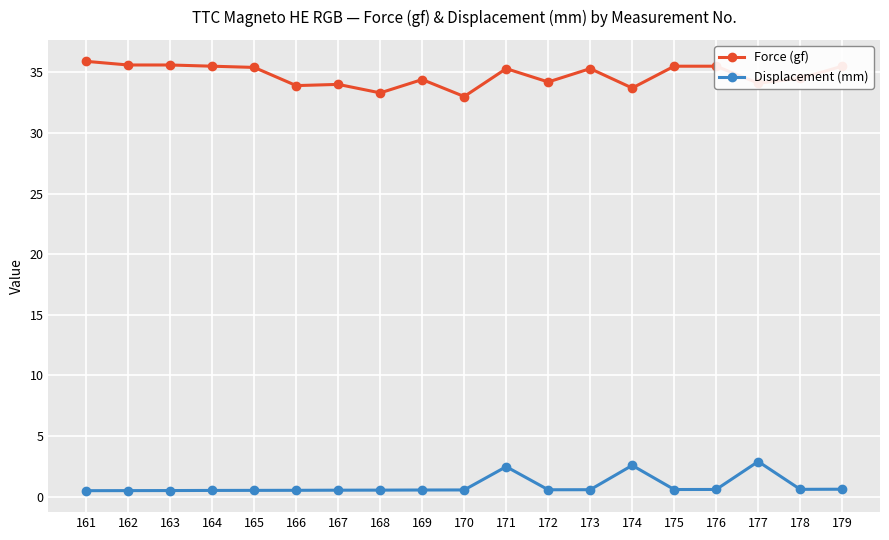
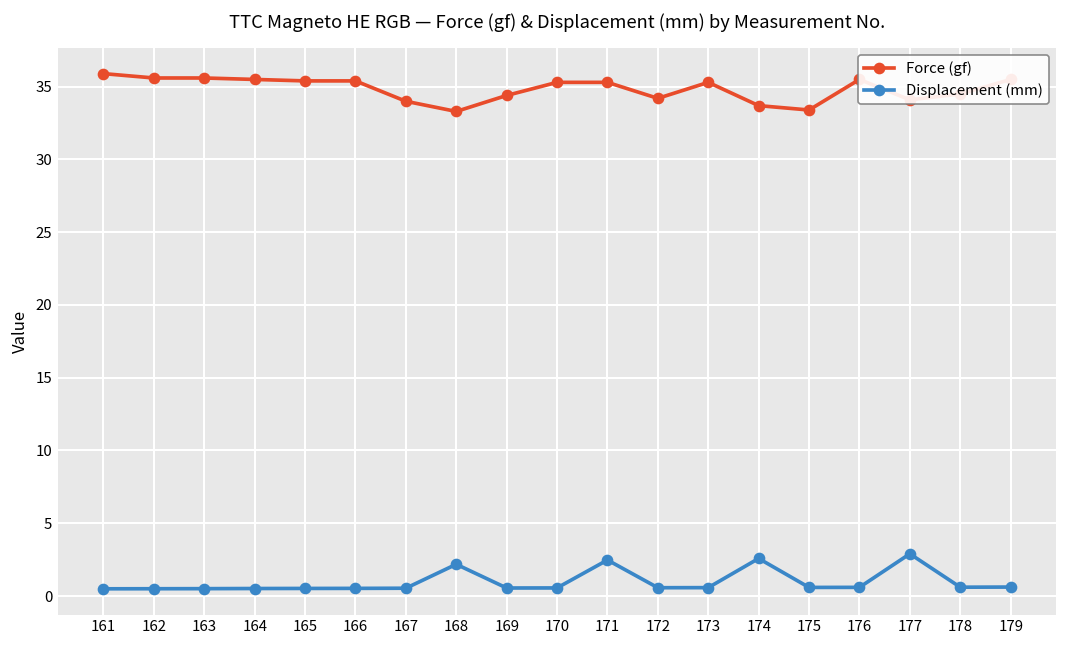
Force (gf), 166: 33.9 -> 35.4
Displacement (mm), 168: 0.5 -> 2.2
Force (gf), 170: 33.0 -> 35.3
Force (gf), 175: 35.5 -> 33.4
